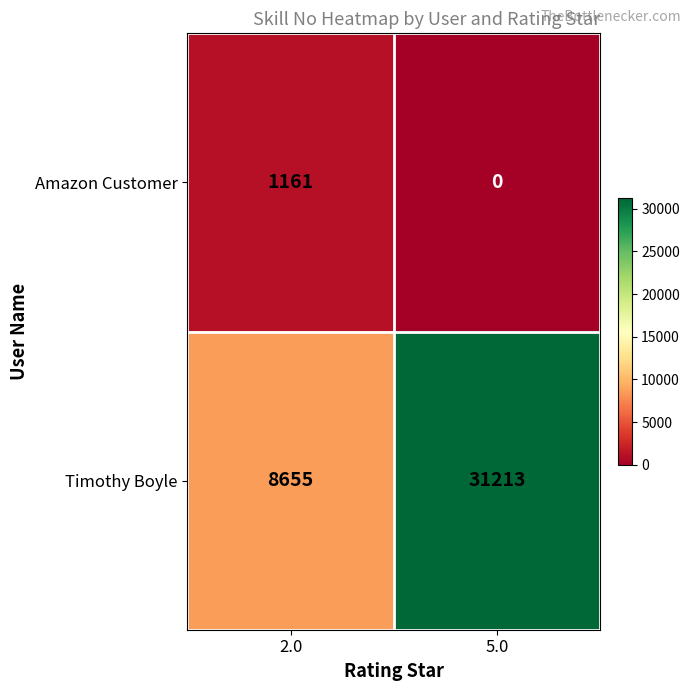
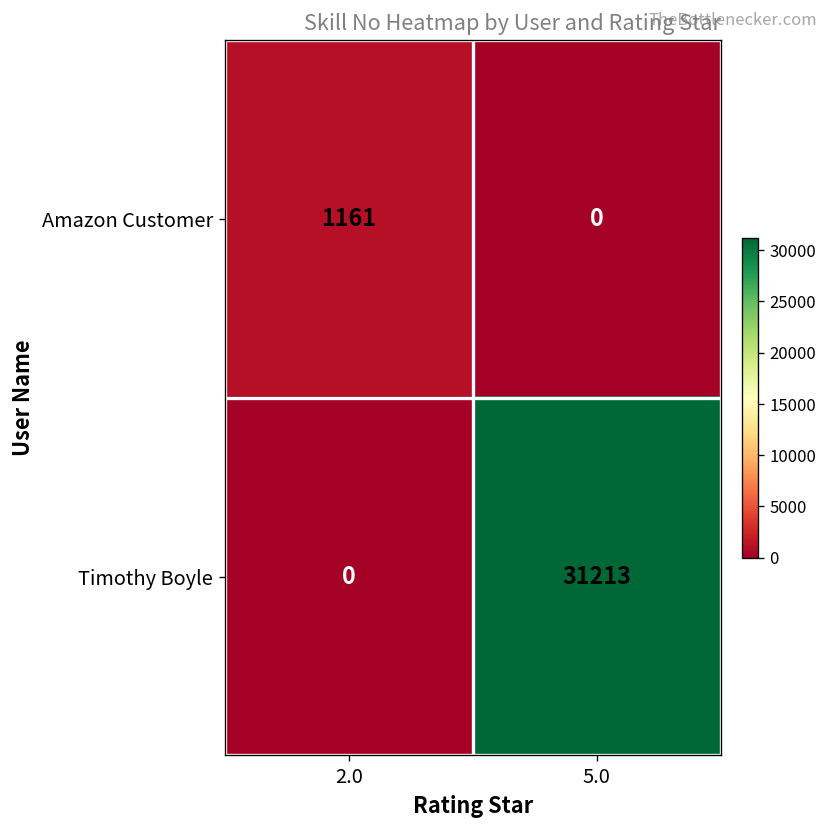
Timothy Boyle, 2.0: 8655 -> 0
